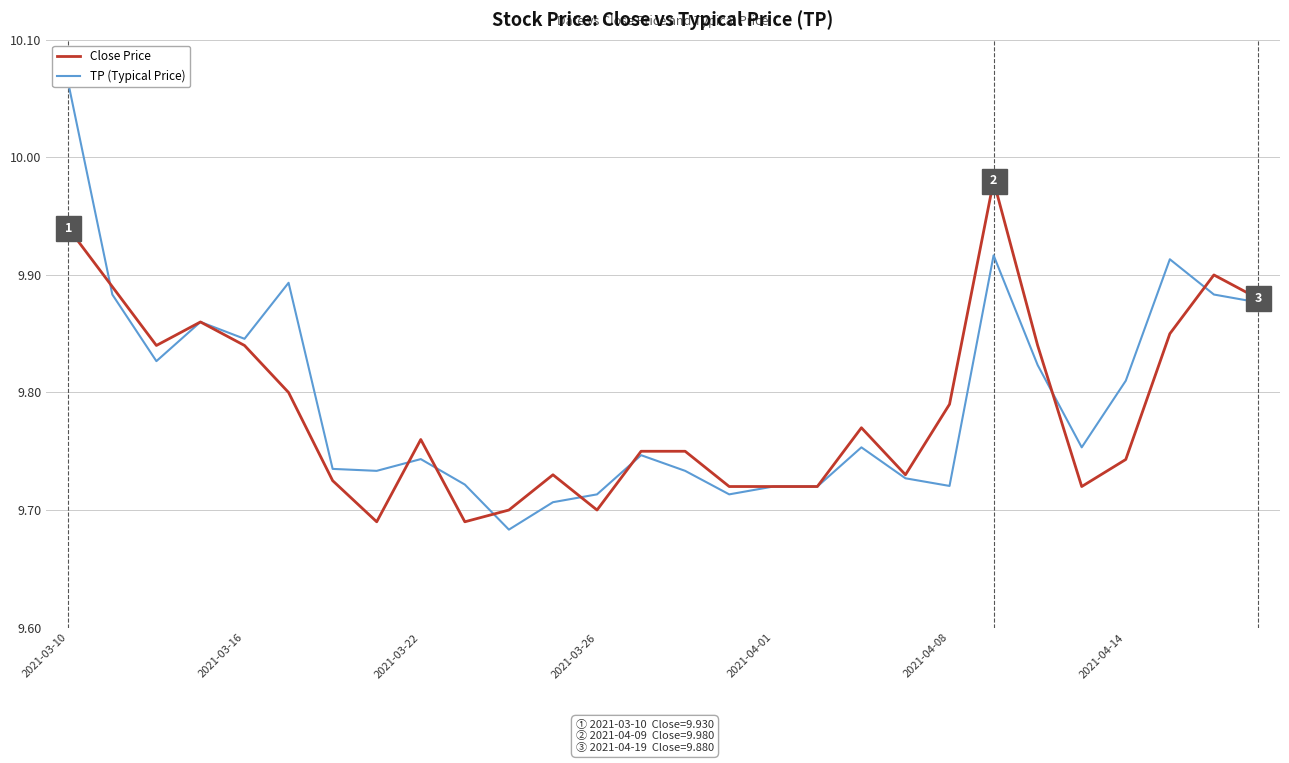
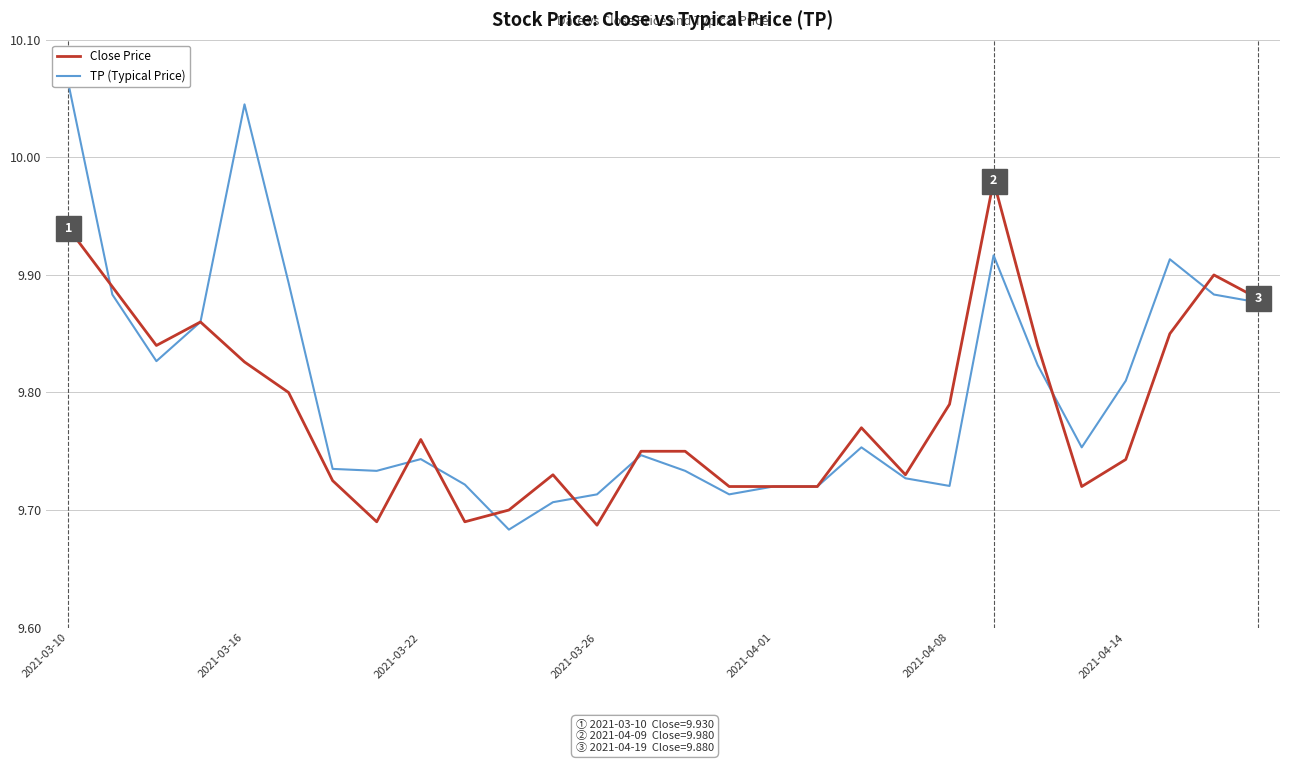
Close Price, 2021-03-16: 9.840 -> 9.826
TP (Typical Price), 2021-03-16: 9.846 -> 10.045
Close Price, 2021-03-26: 9.700 -> 9.687
